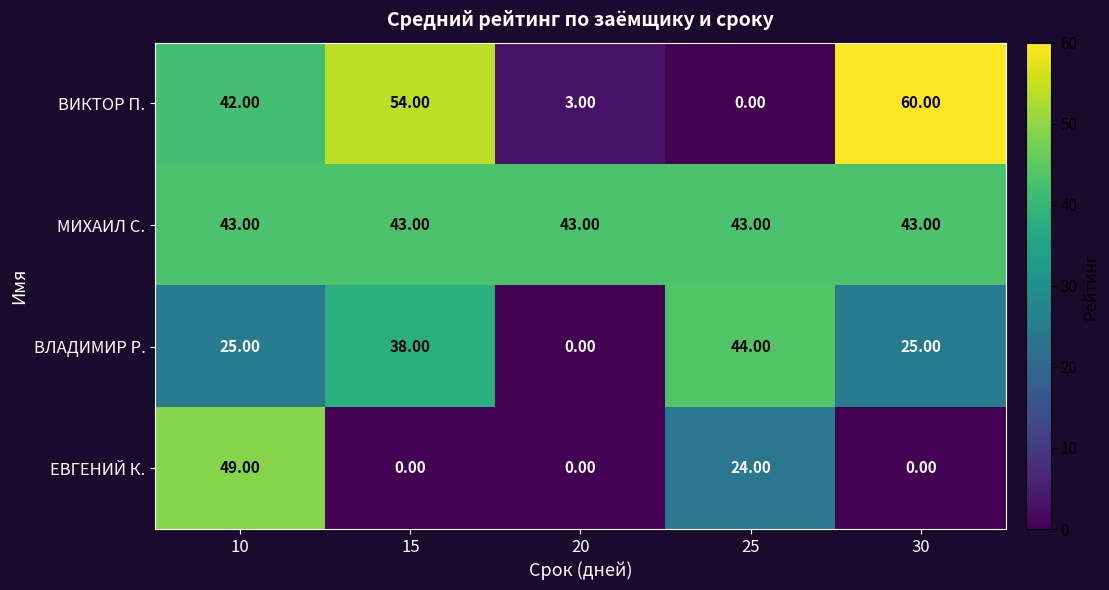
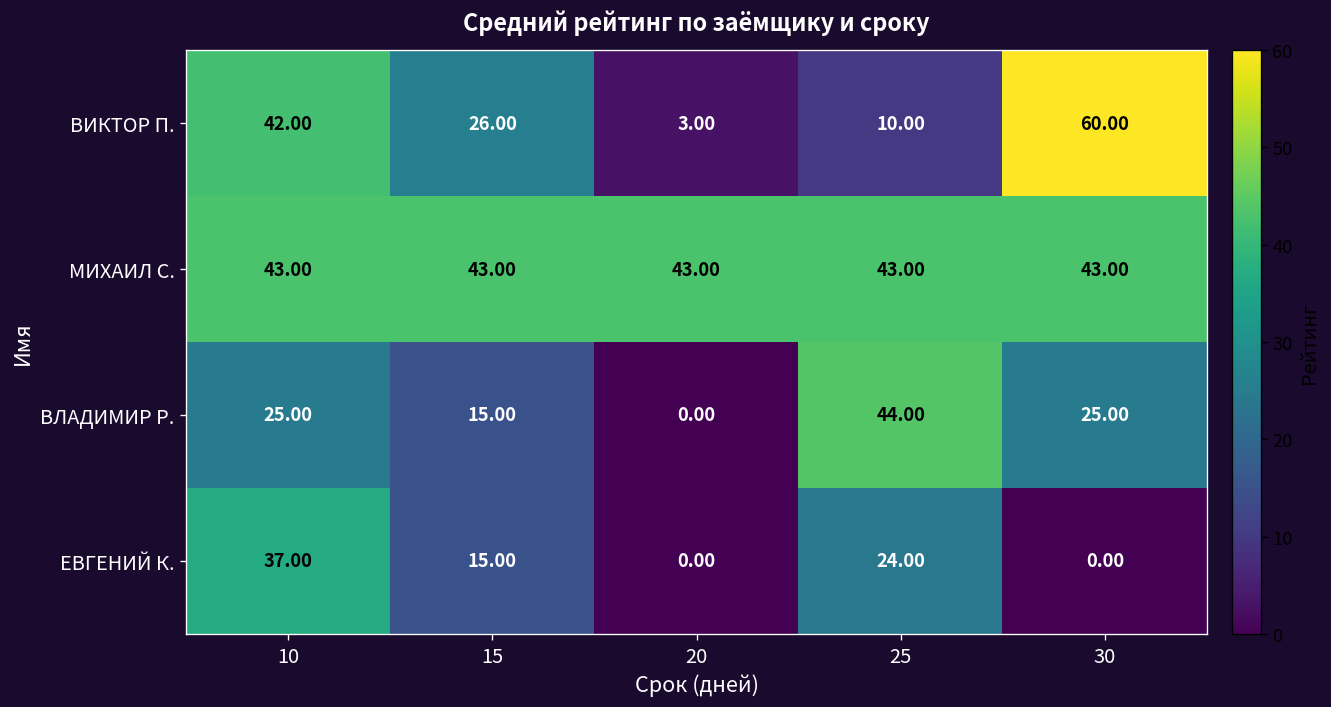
ВИКТОР П., 15: 54.00 -> 26.00
ВИКТОР П., 25: 0.00 -> 10.00
ВЛАДИМИР Р., 15: 38.00 -> 15.00
ЕВГЕНИЙ К., 10: 49.00 -> 37.00
ЕВГЕНИЙ К., 15: 0.00 -> 15.00
